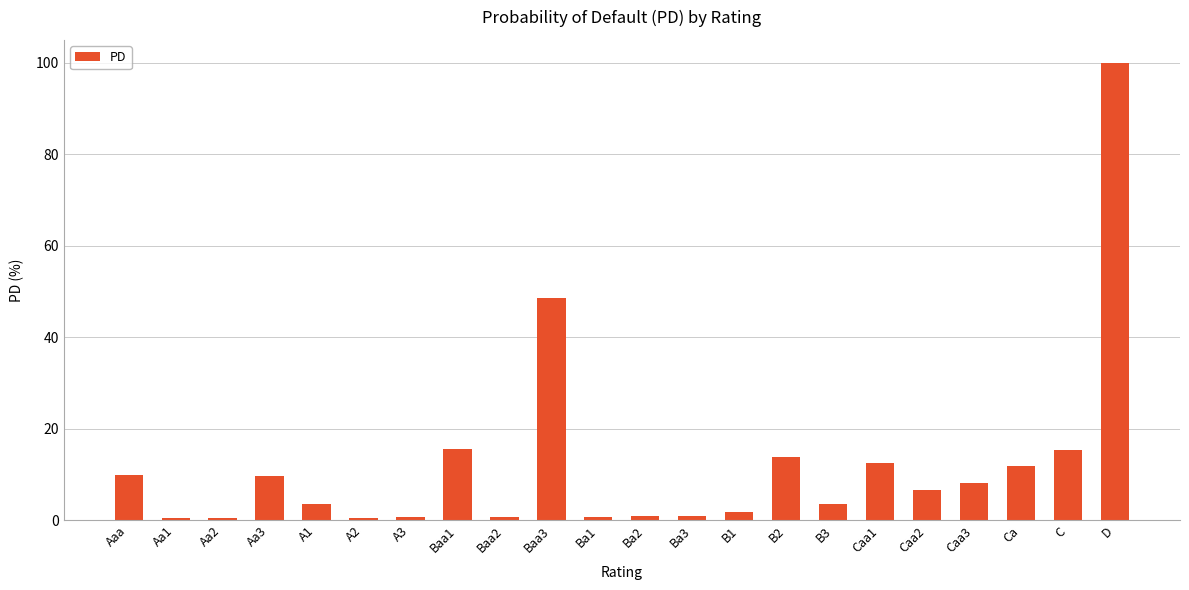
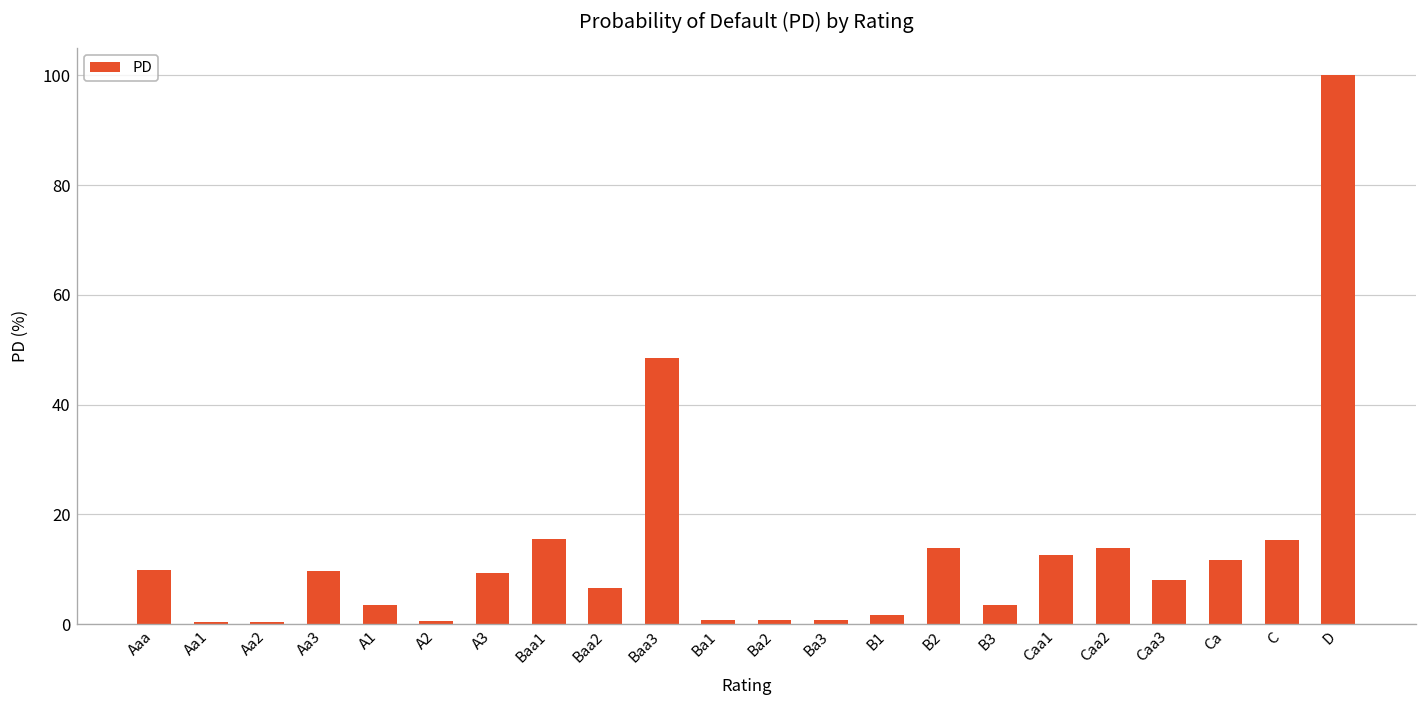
A3: 1 -> 9
Baa2: 1 -> 7
Caa2: 7 -> 14
